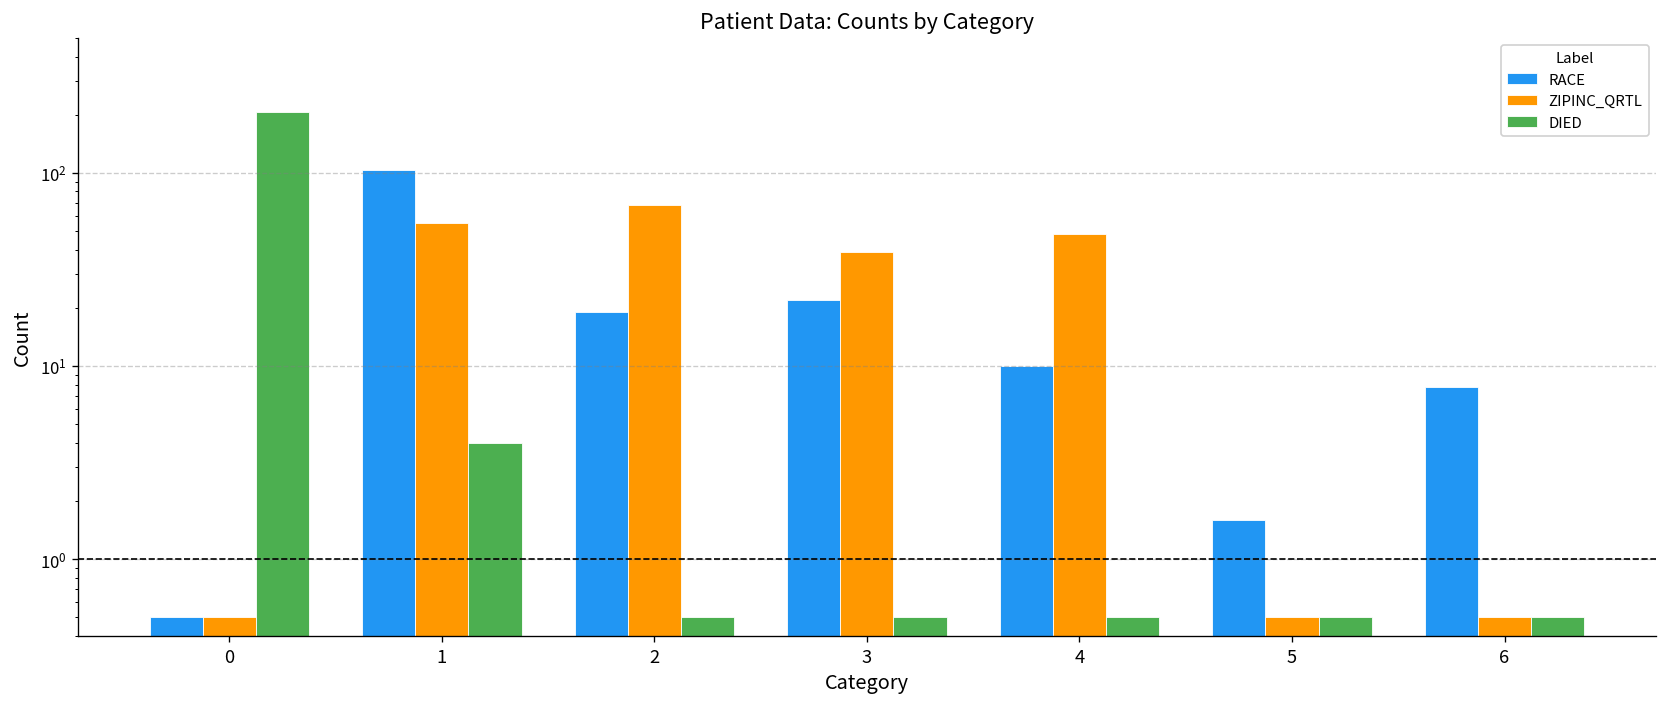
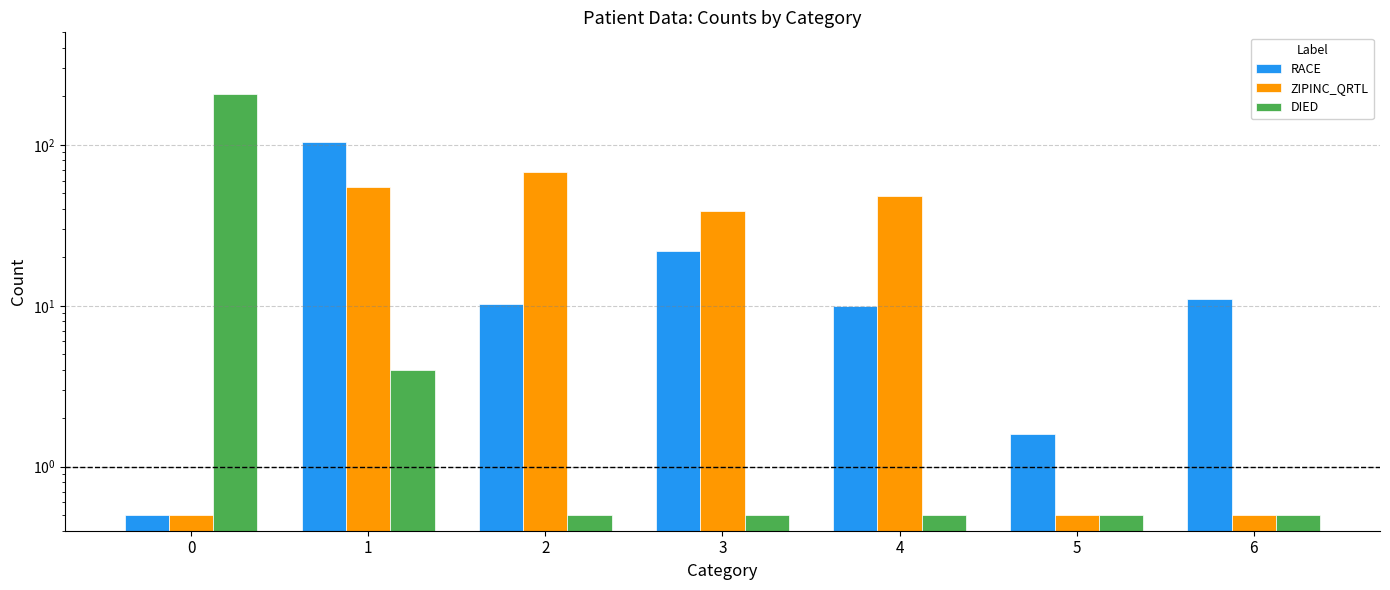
RACE, 2: 19 -> 10
RACE, 6: 8 -> 11
